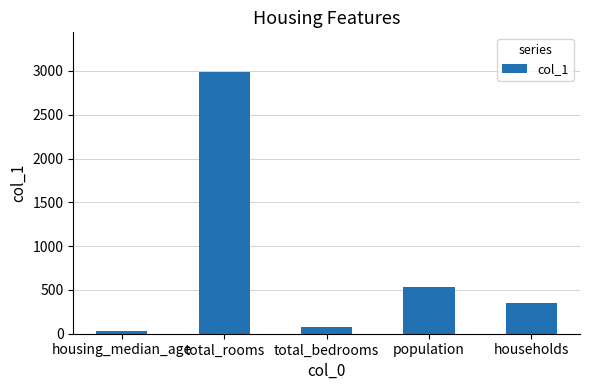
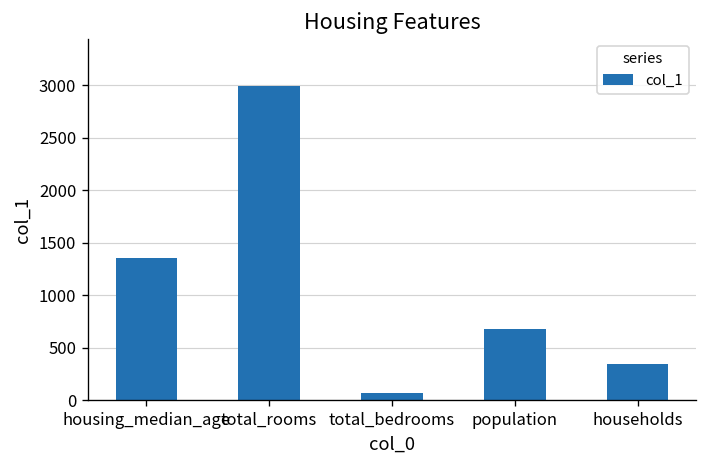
housing_median_age: 0 -> 1400
population: 500 -> 700
